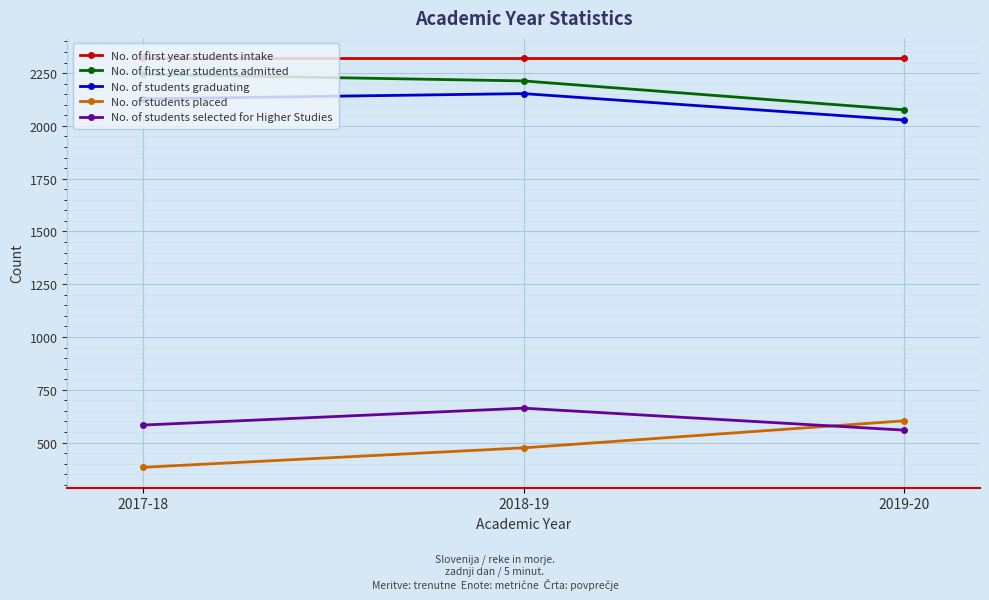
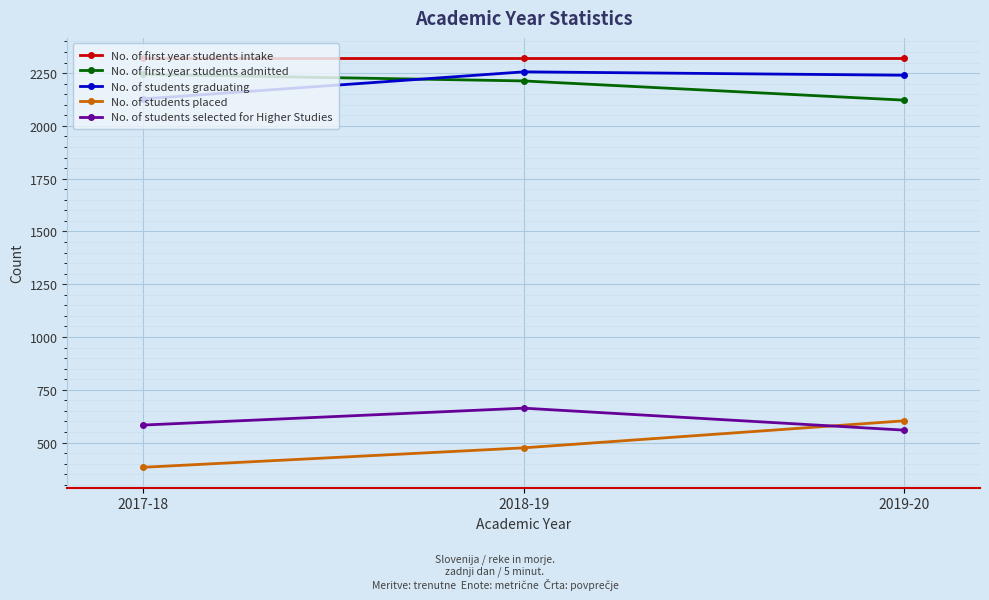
No. of students graduating, 2018-19: 2150 -> 2260
No. of first year students admitted, 2019-20: 2080 -> 2120
No. of students graduating, 2019-20: 2030 -> 2240
